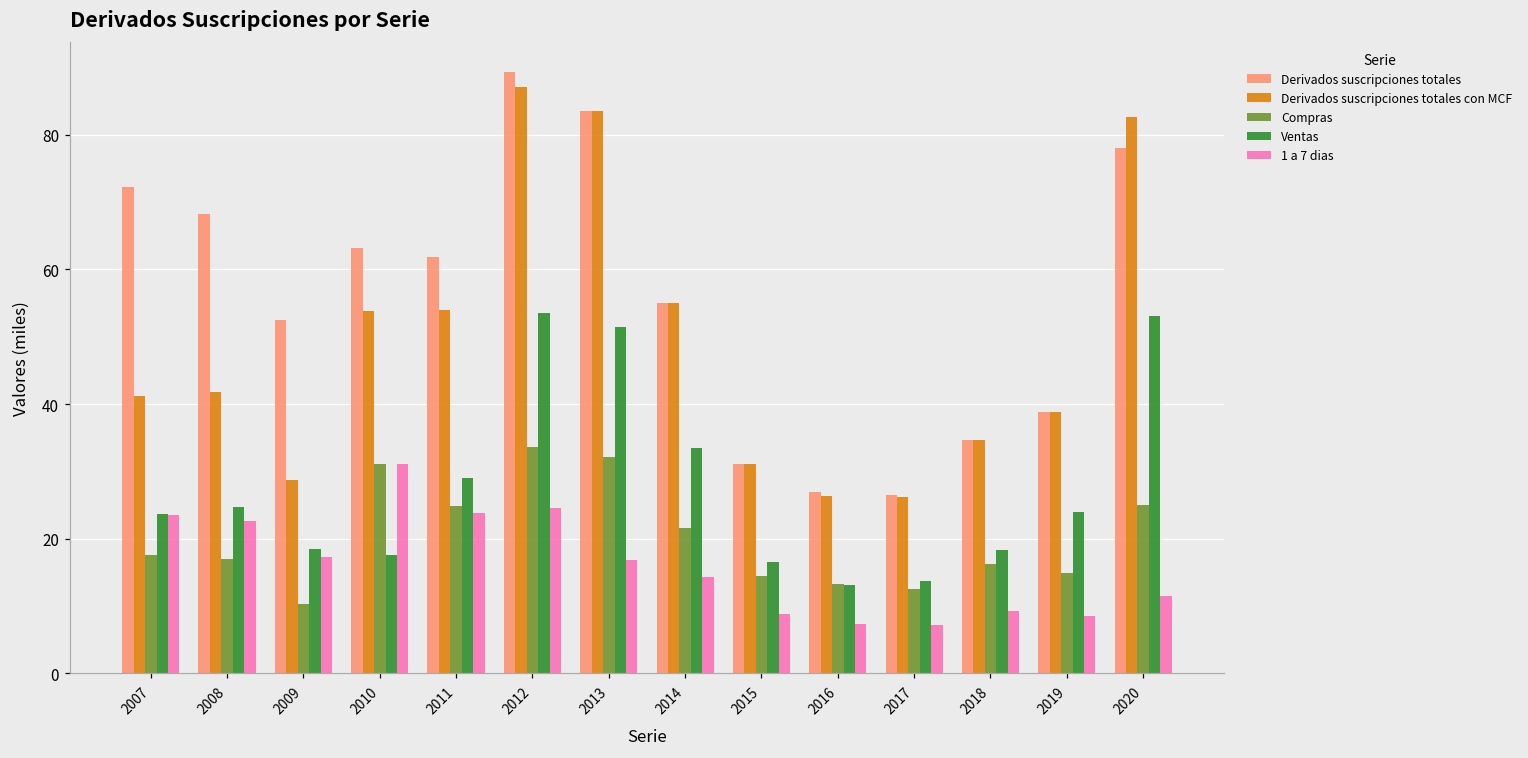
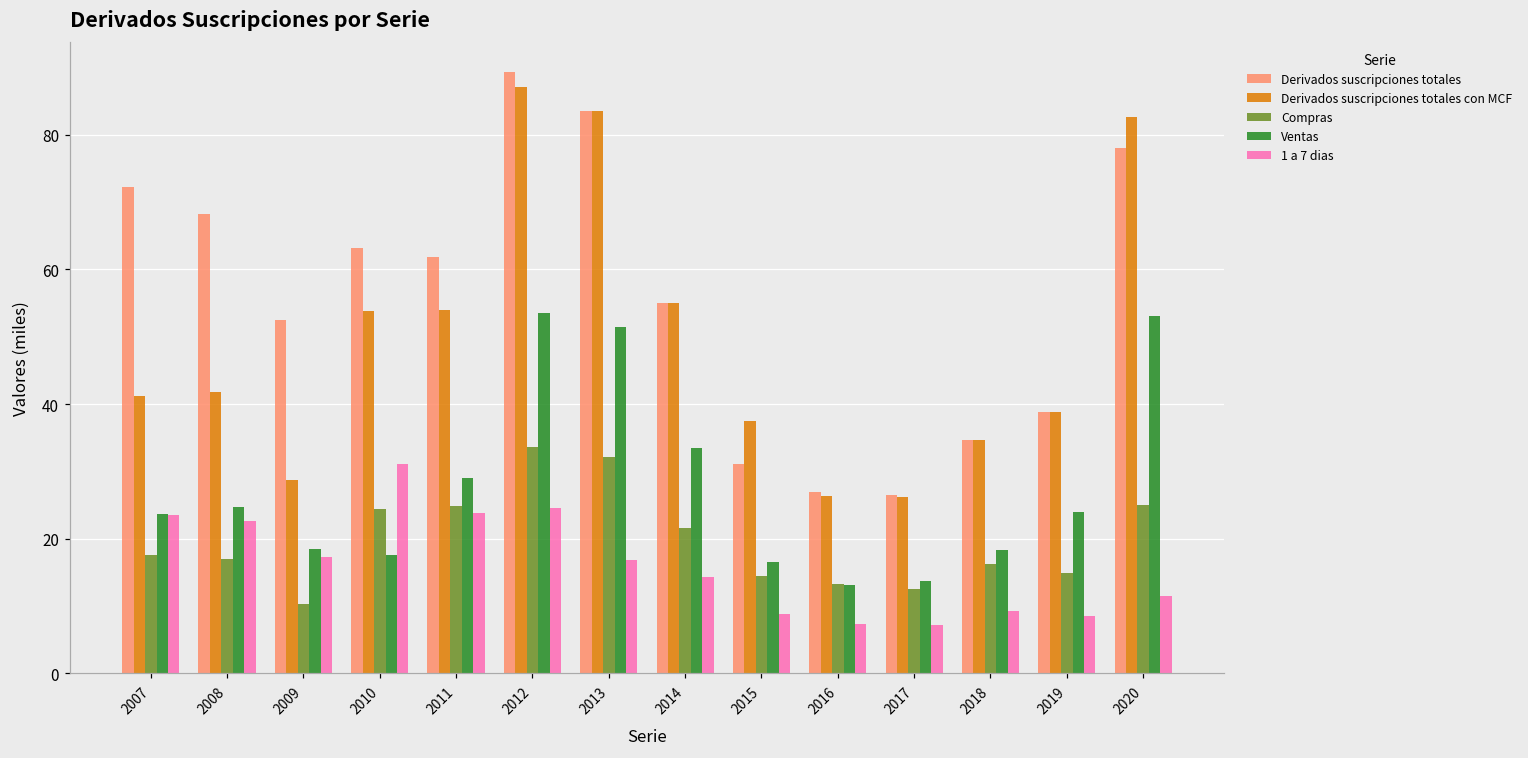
Compras, 2010: 31 -> 24
Derivados suscripciones totales con MCF, 2015: 31 -> 38
